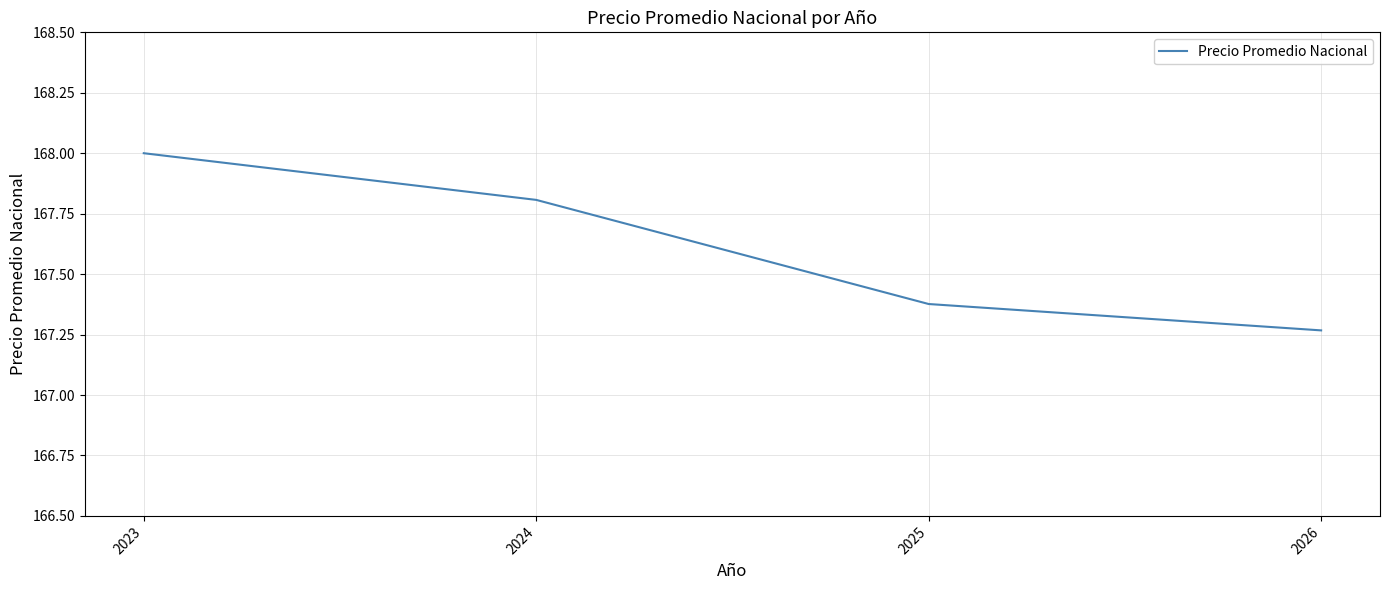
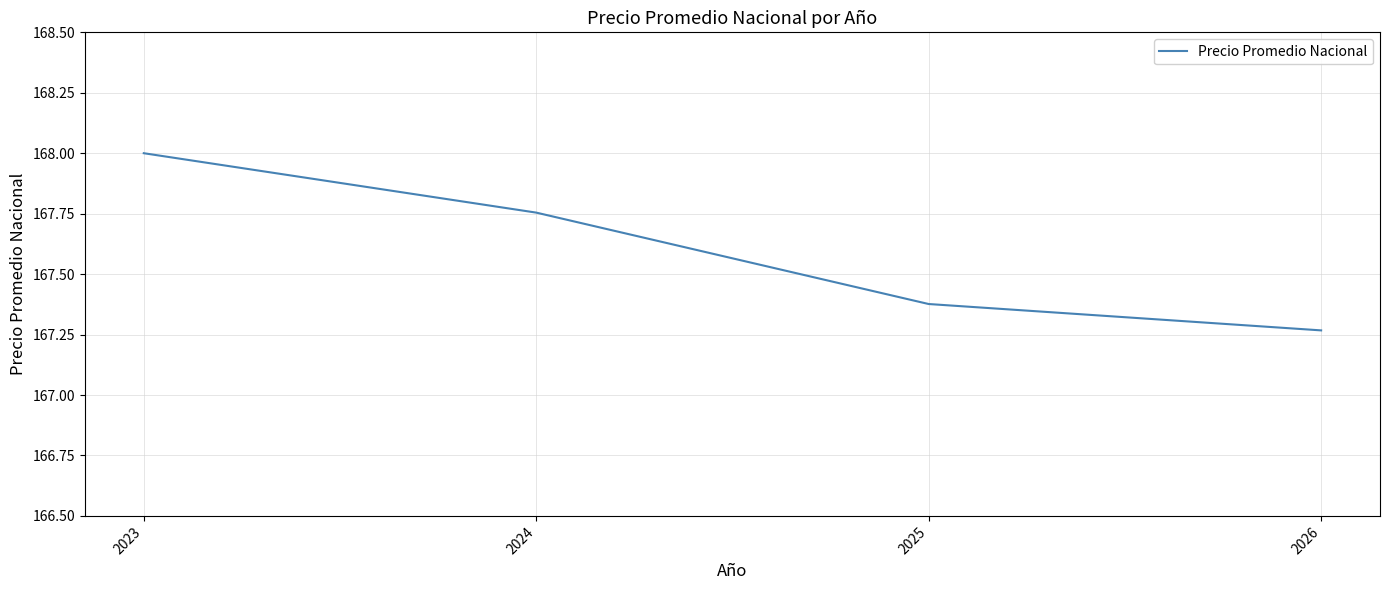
2024: 167.81 -> 167.75
